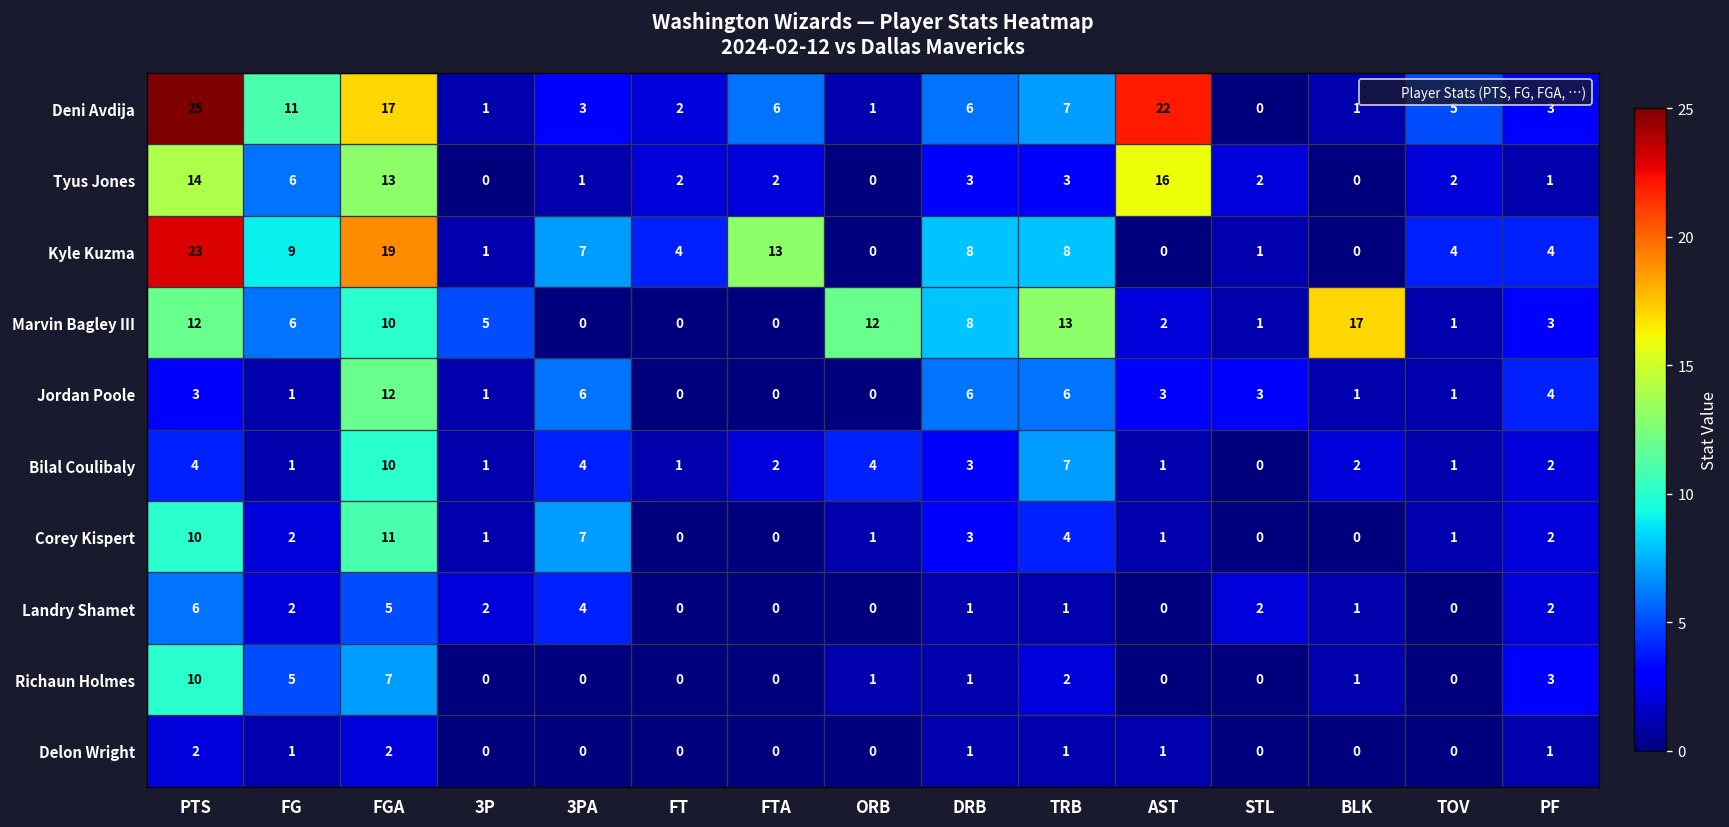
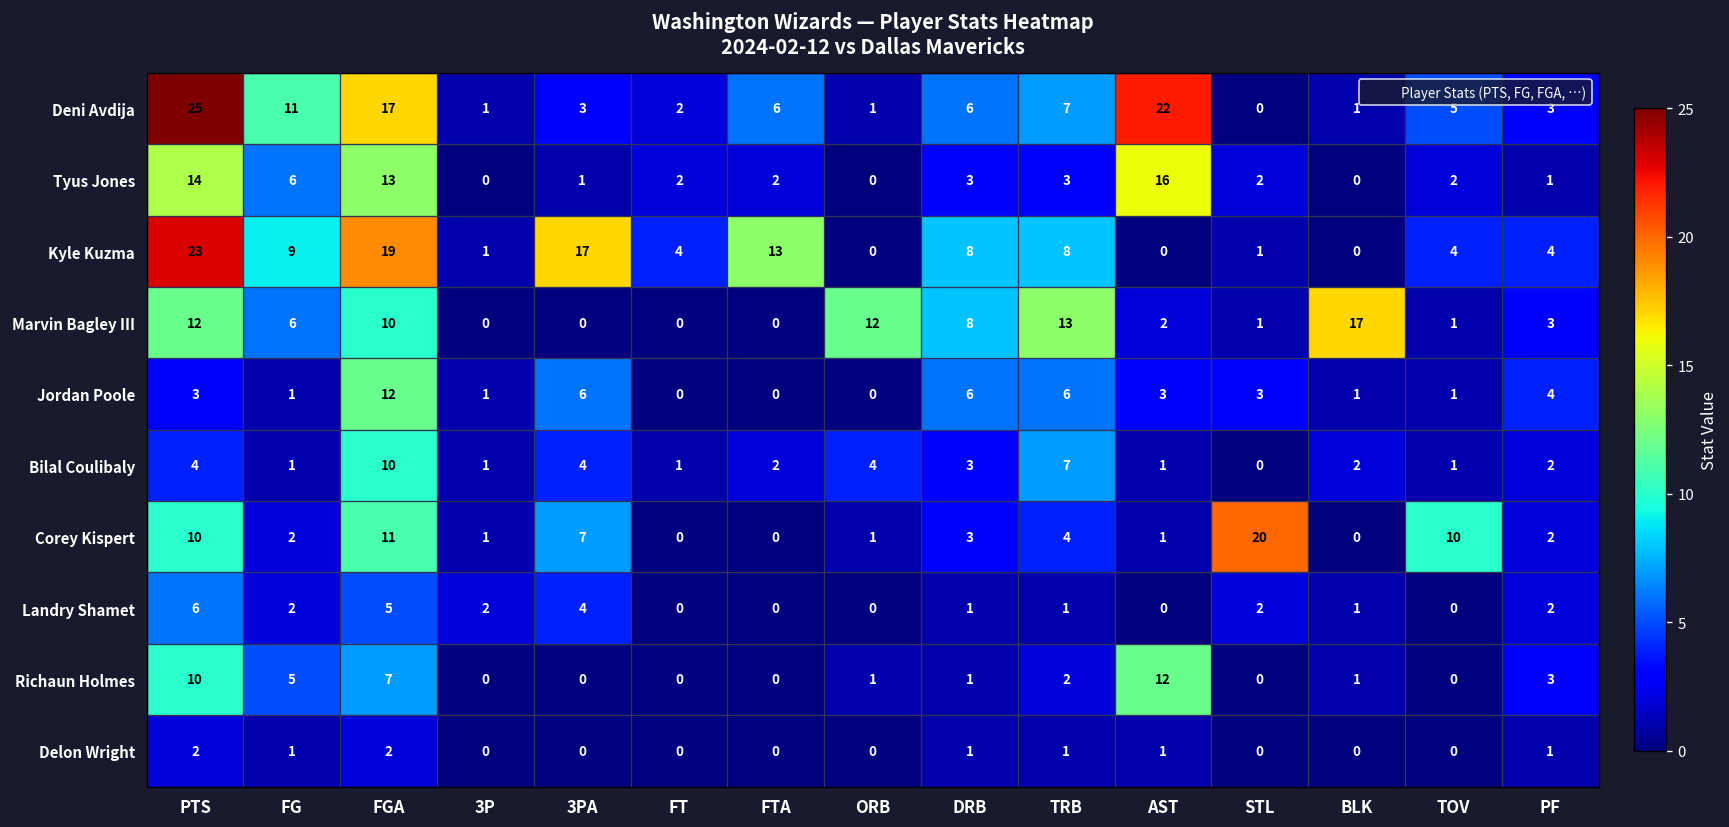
Kyle Kuzma, 3PA: 7 -> 17
Marvin Bagley III, 3P: 5 -> 0
Corey Kispert, STL: 0 -> 20
Corey Kispert, TOV: 1 -> 10
Richaun Holmes, AST: 0 -> 12
